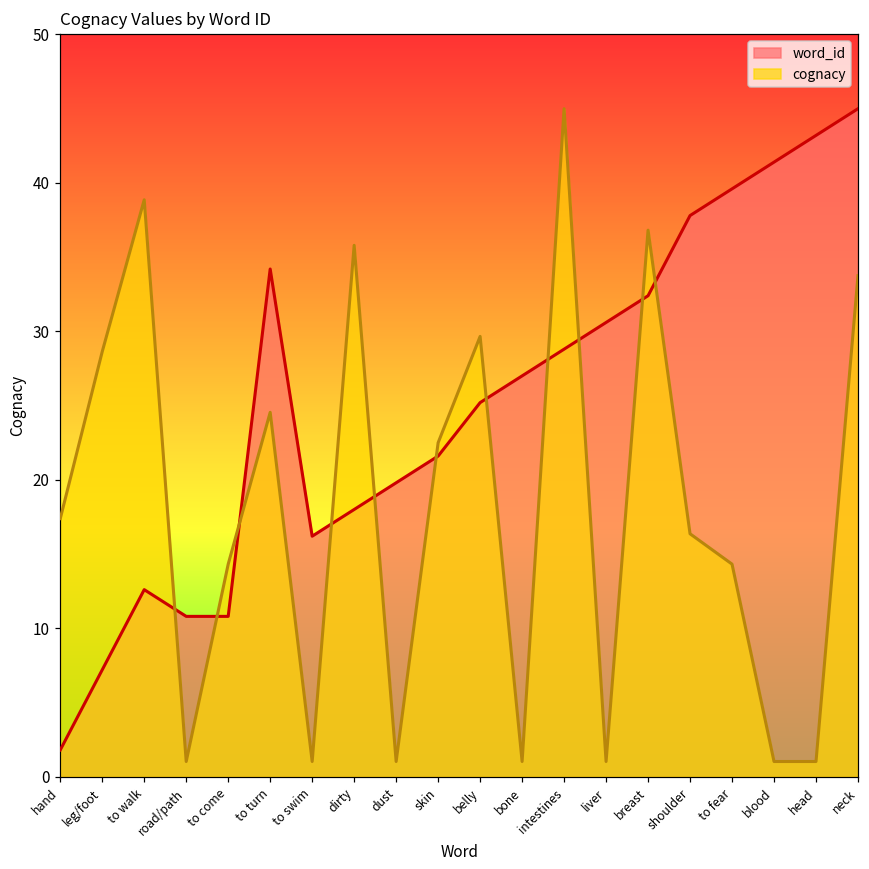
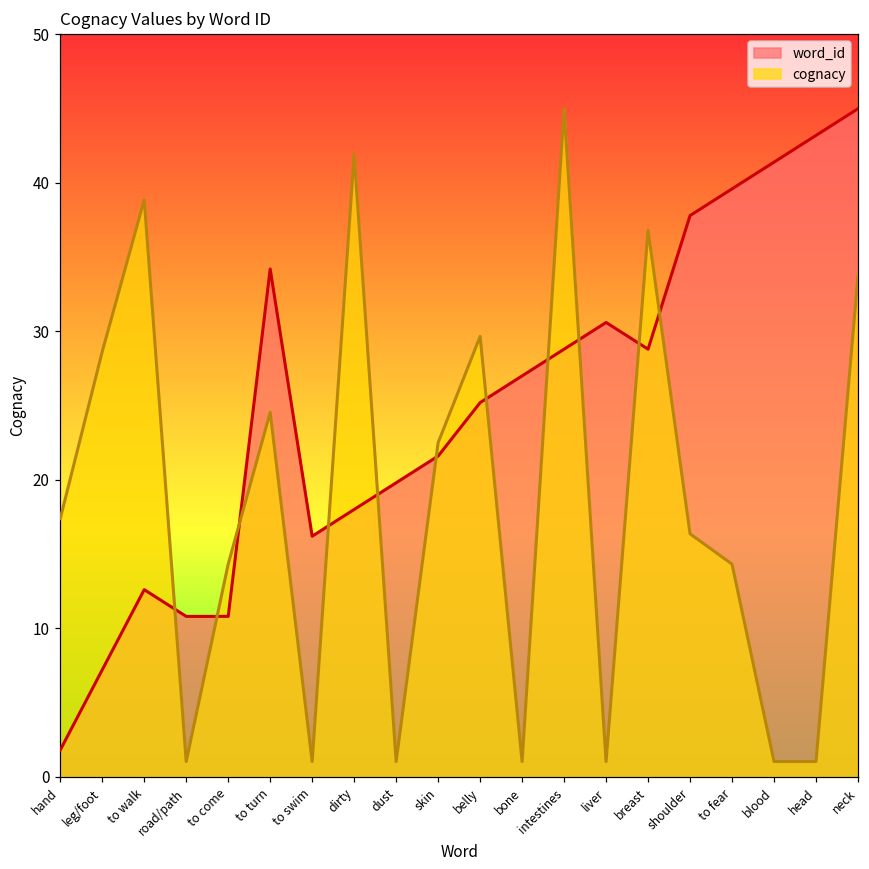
cognacy, dirty: 35.8 -> 41.9
word_id, breast: 32.4 -> 28.8
